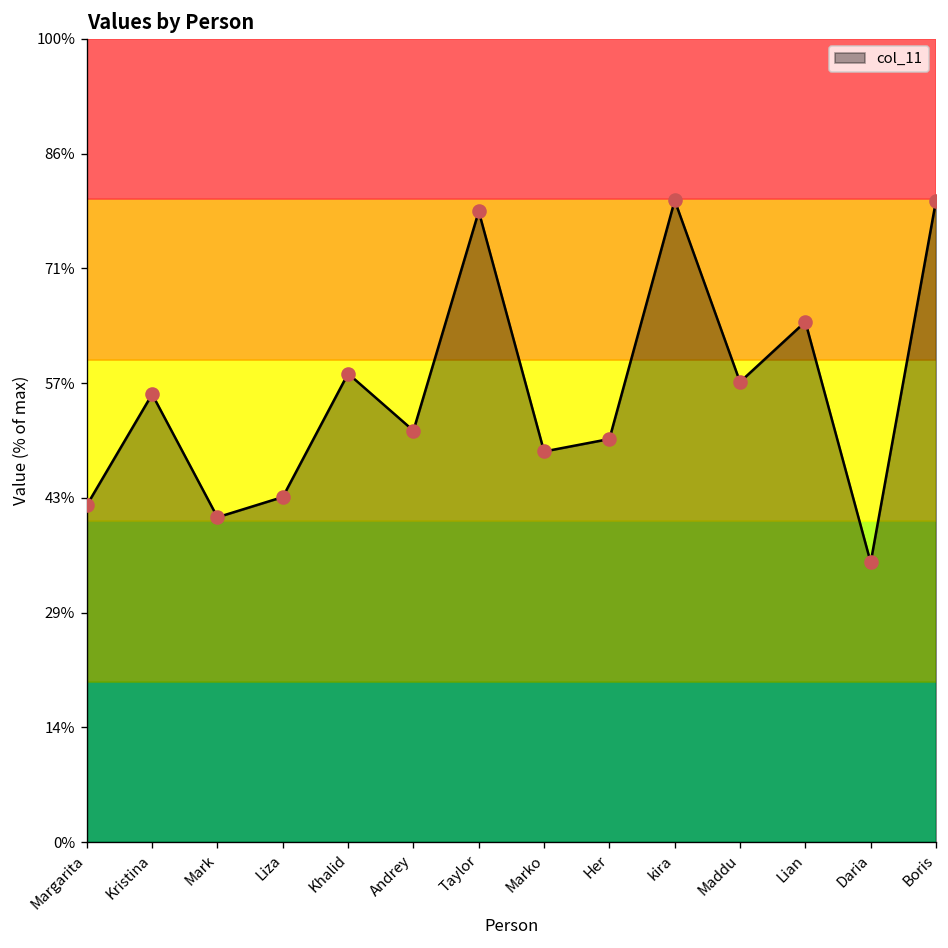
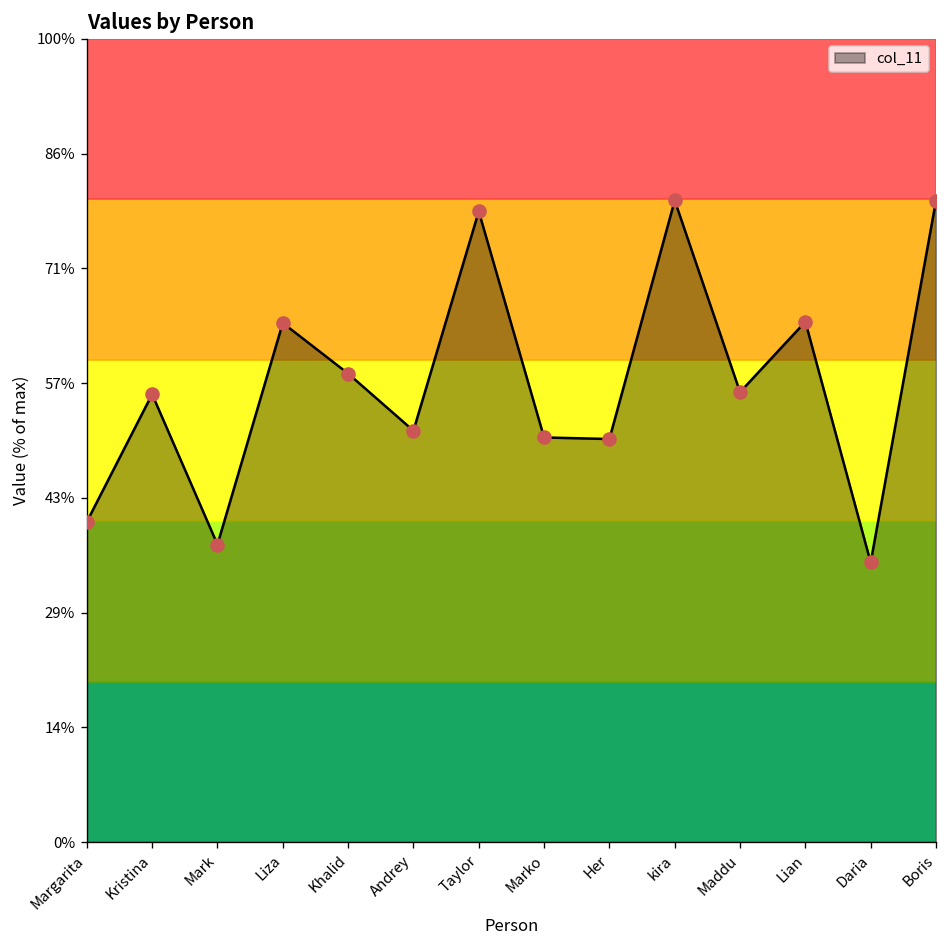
Margarita: 42% -> 40%
Mark: 40% -> 37%
Liza: 43% -> 65%
Marko: 49% -> 50%
Maddu: 57% -> 56%
